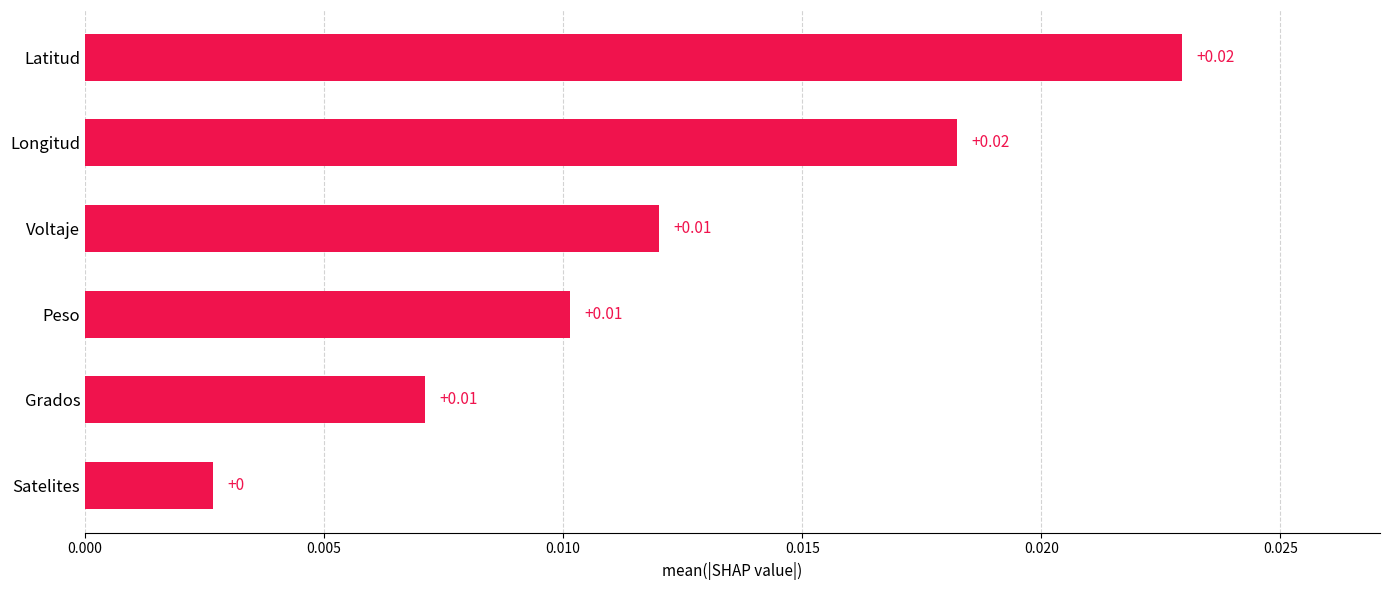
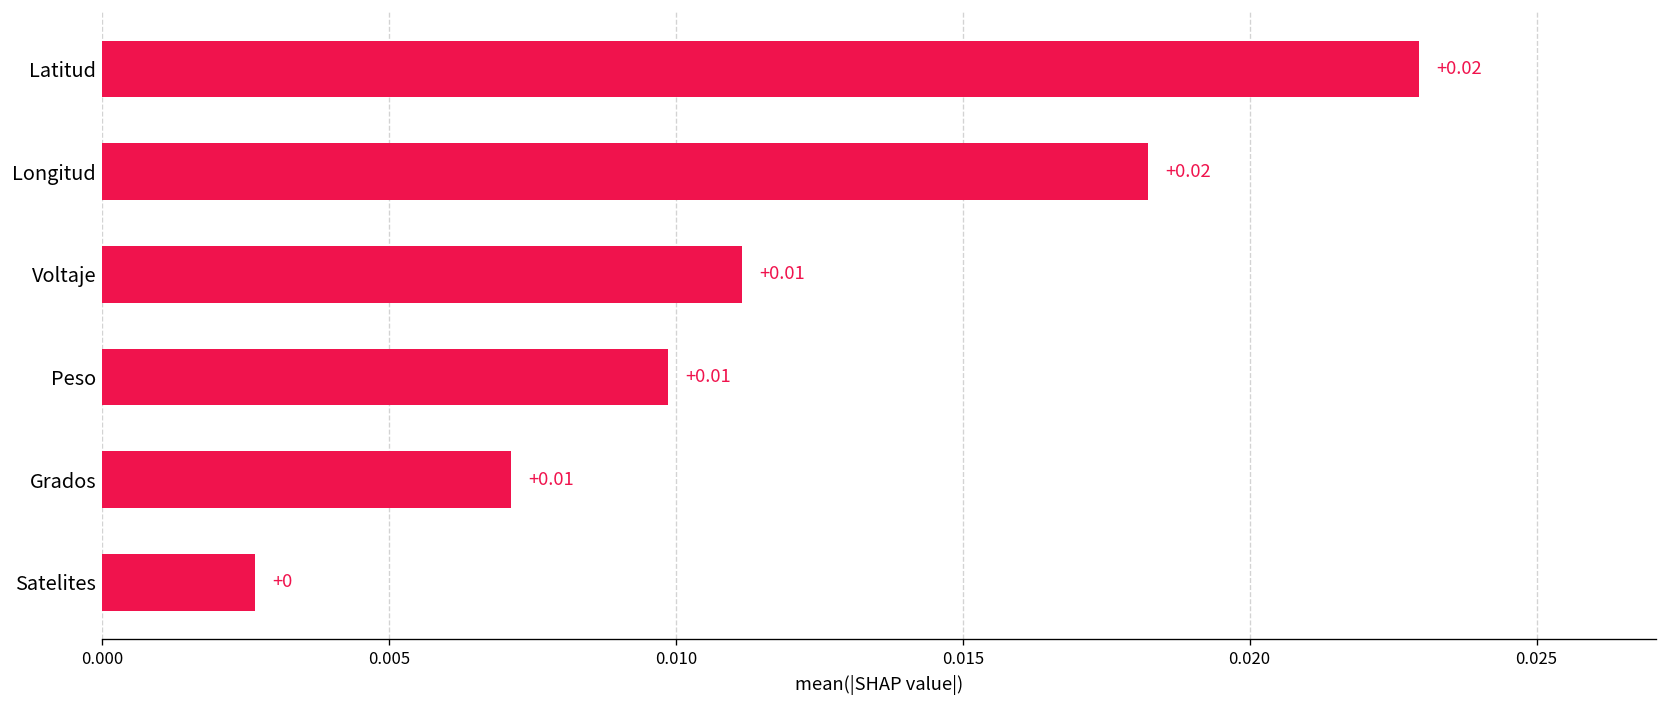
Voltaje: 0.0120 -> 0.0112
Peso: 0.0101 -> 0.0099
